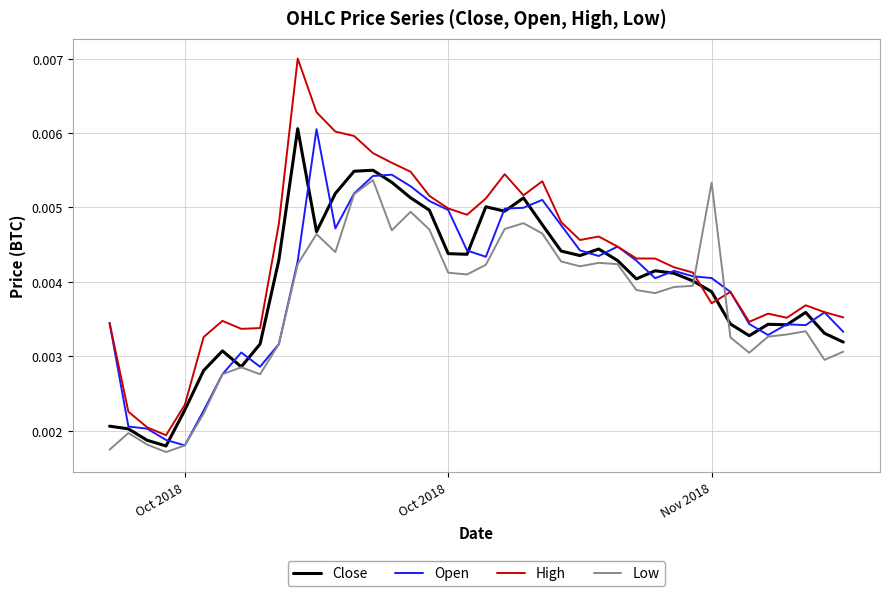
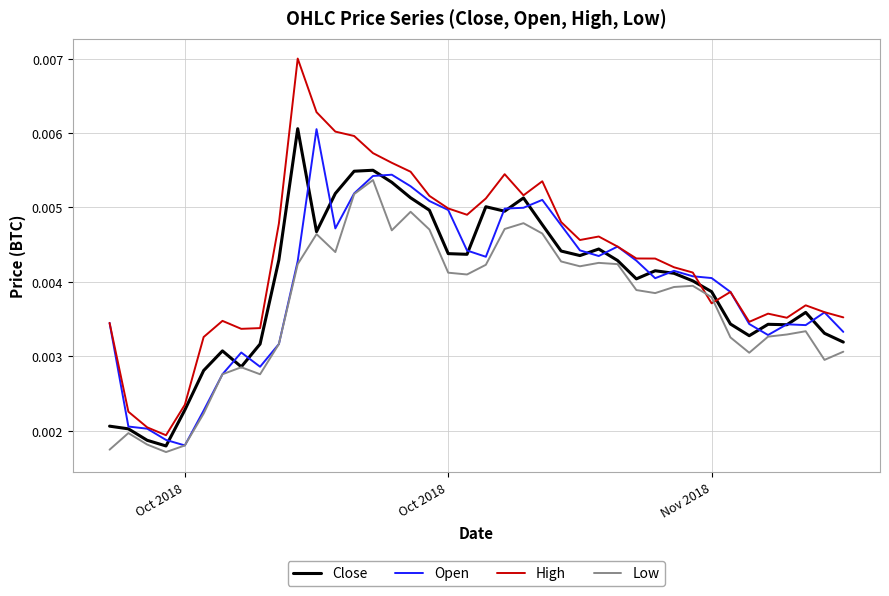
Low, Nov 2018: 0.0053 -> 0.0038
